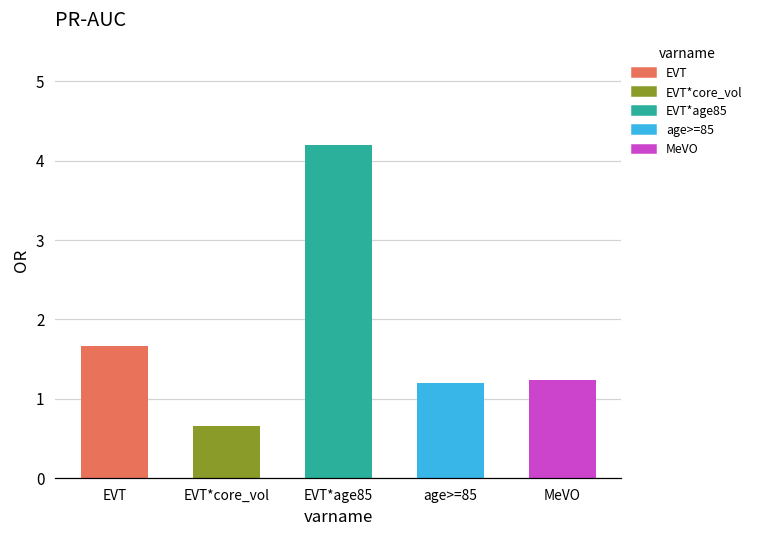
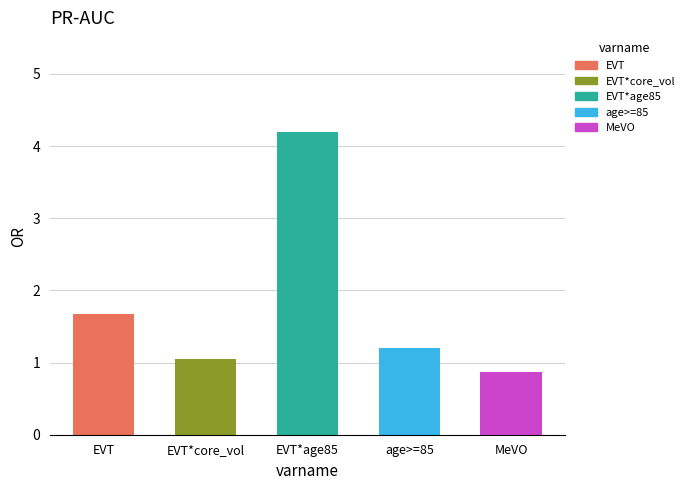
EVT*core_vol: 0.7 -> 1.0
MeVO: 1.2 -> 0.9
